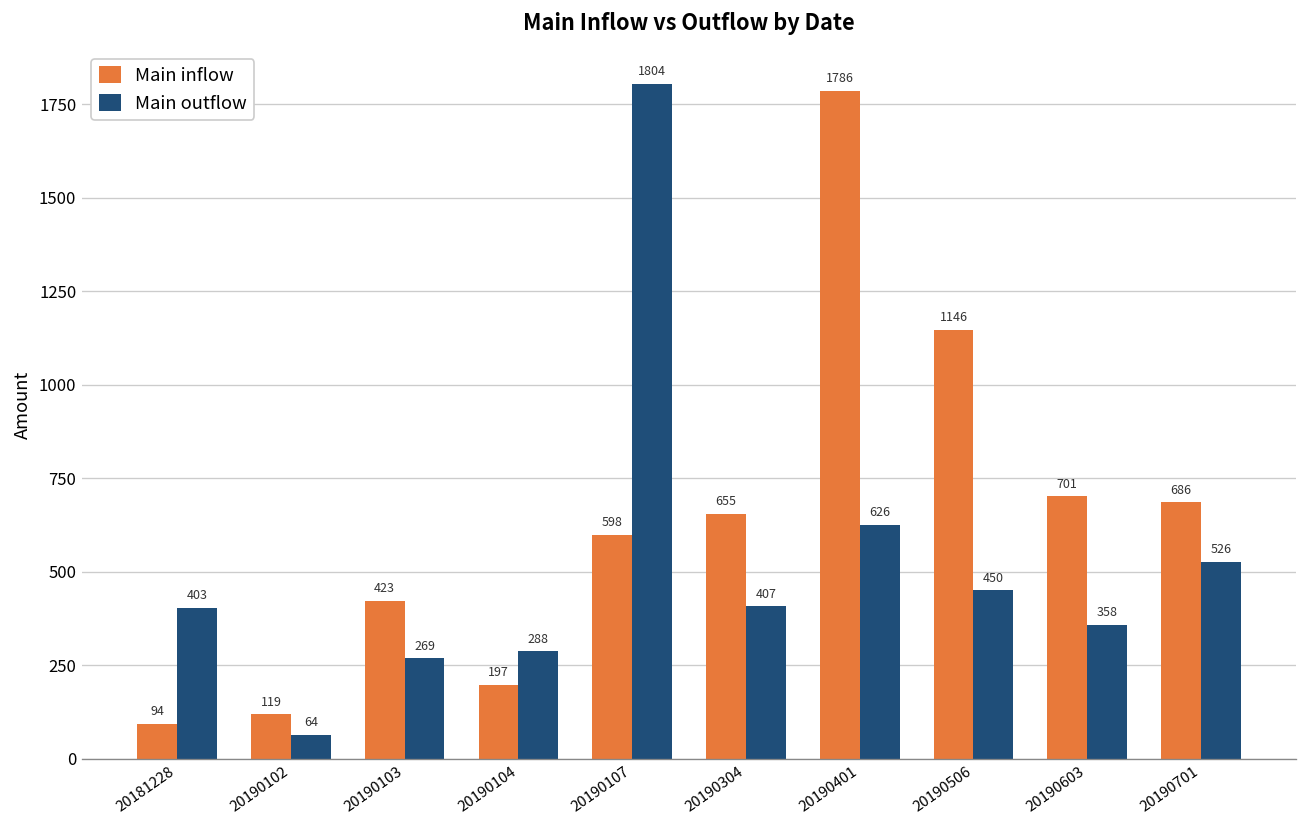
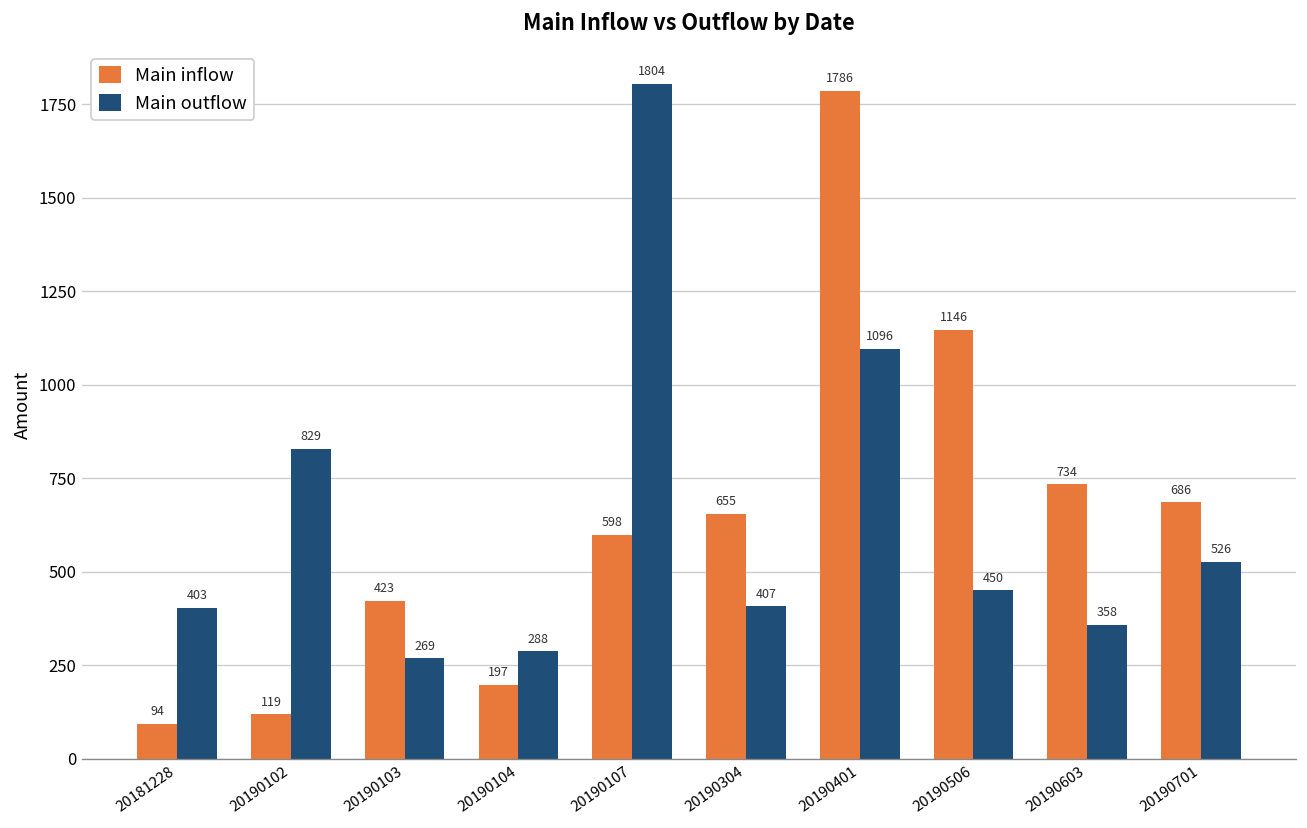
Main outflow, 20190102: 64 -> 829
Main outflow, 20190401: 626 -> 1096
Main inflow, 20190603: 701 -> 734
